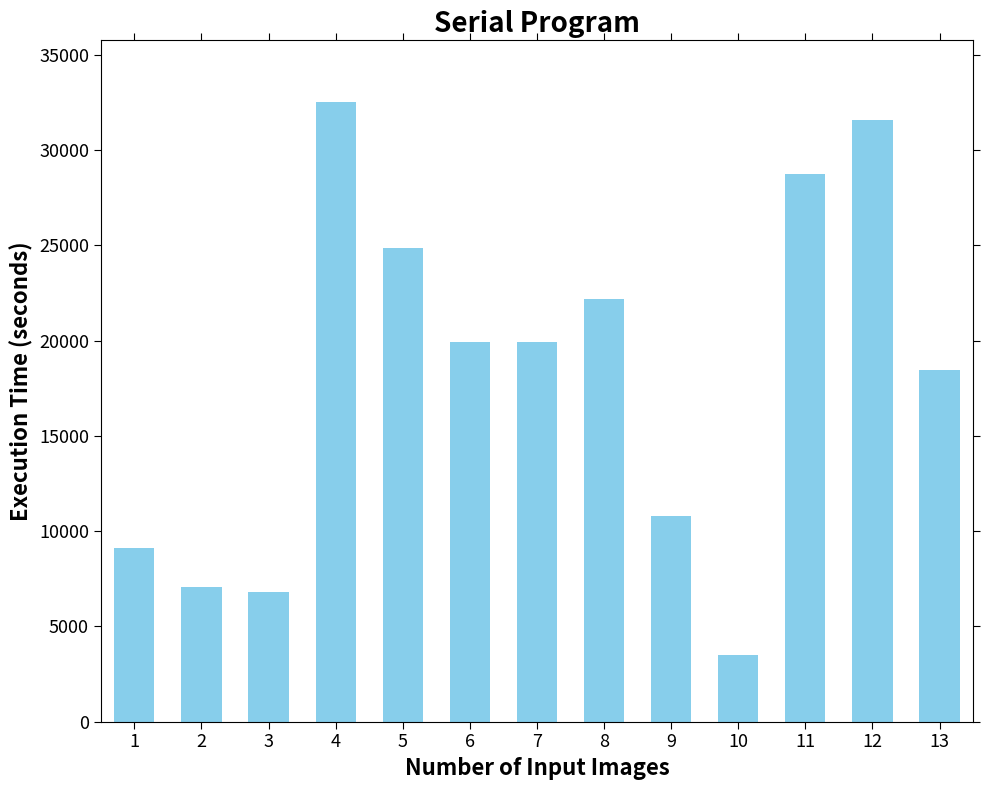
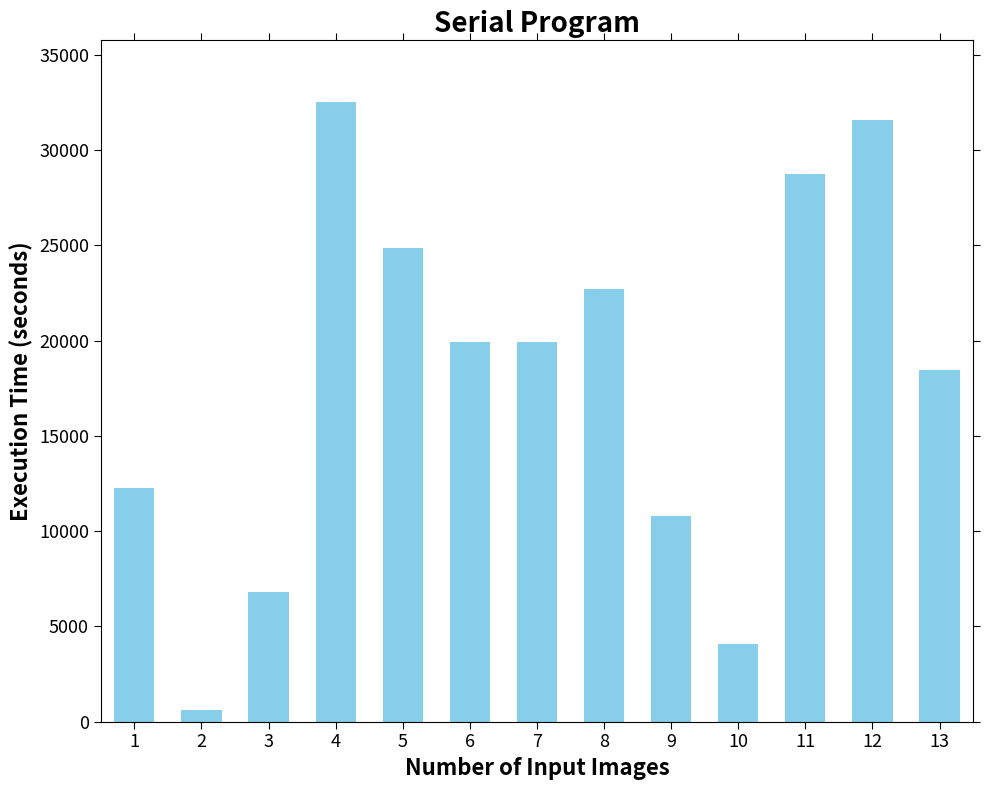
1: 9100 -> 12300
2: 7100 -> 600
8: 22200 -> 22700
10: 3500 -> 4100
